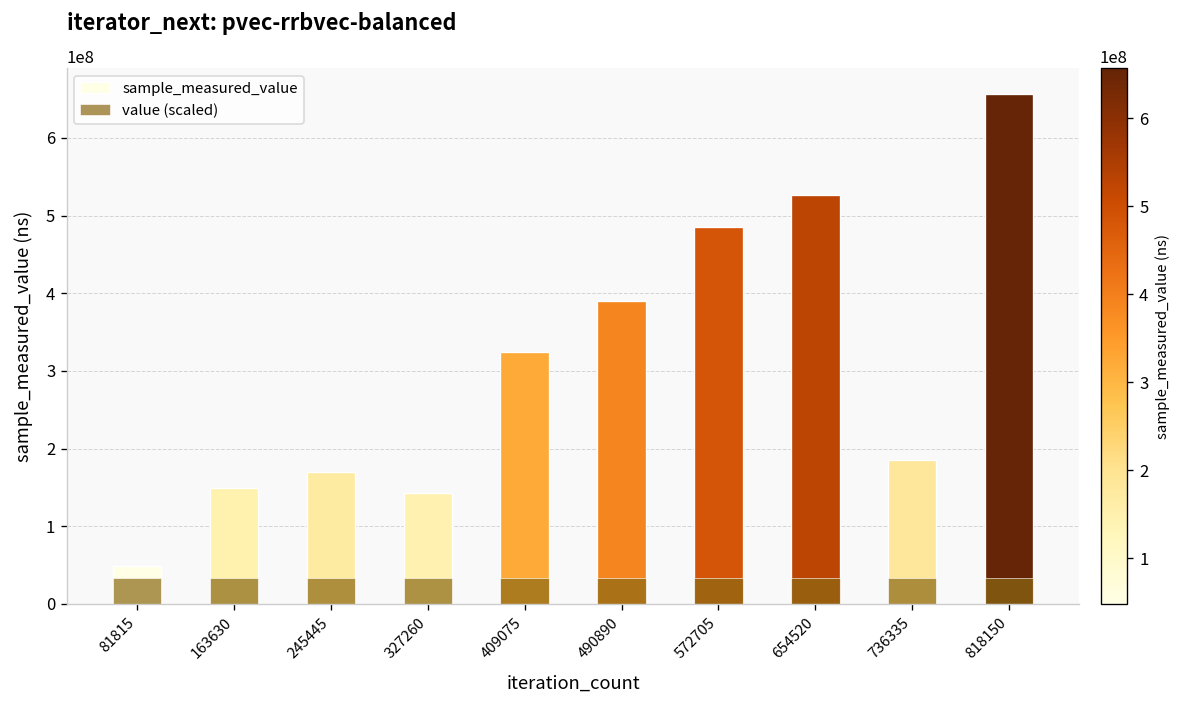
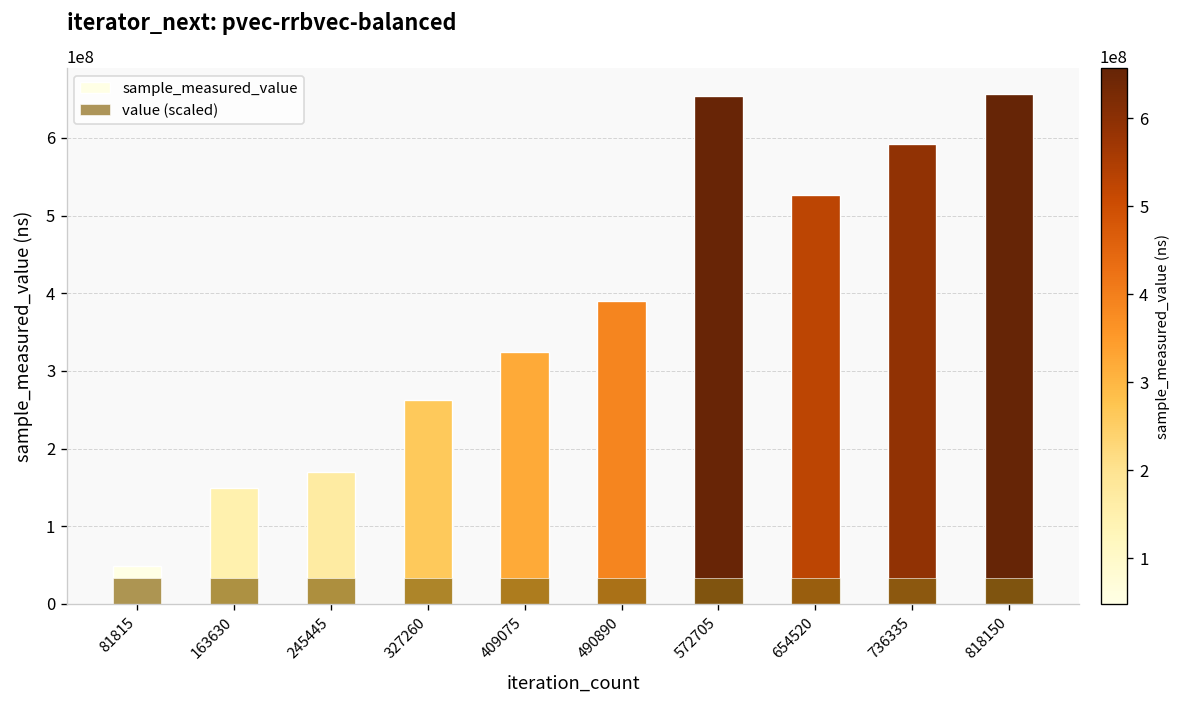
sample_measured_value, 327260: 140000000 -> 260000000
sample_measured_value, 572705: 490000000 -> 650000000
sample_measured_value, 736335: 190000000 -> 590000000
